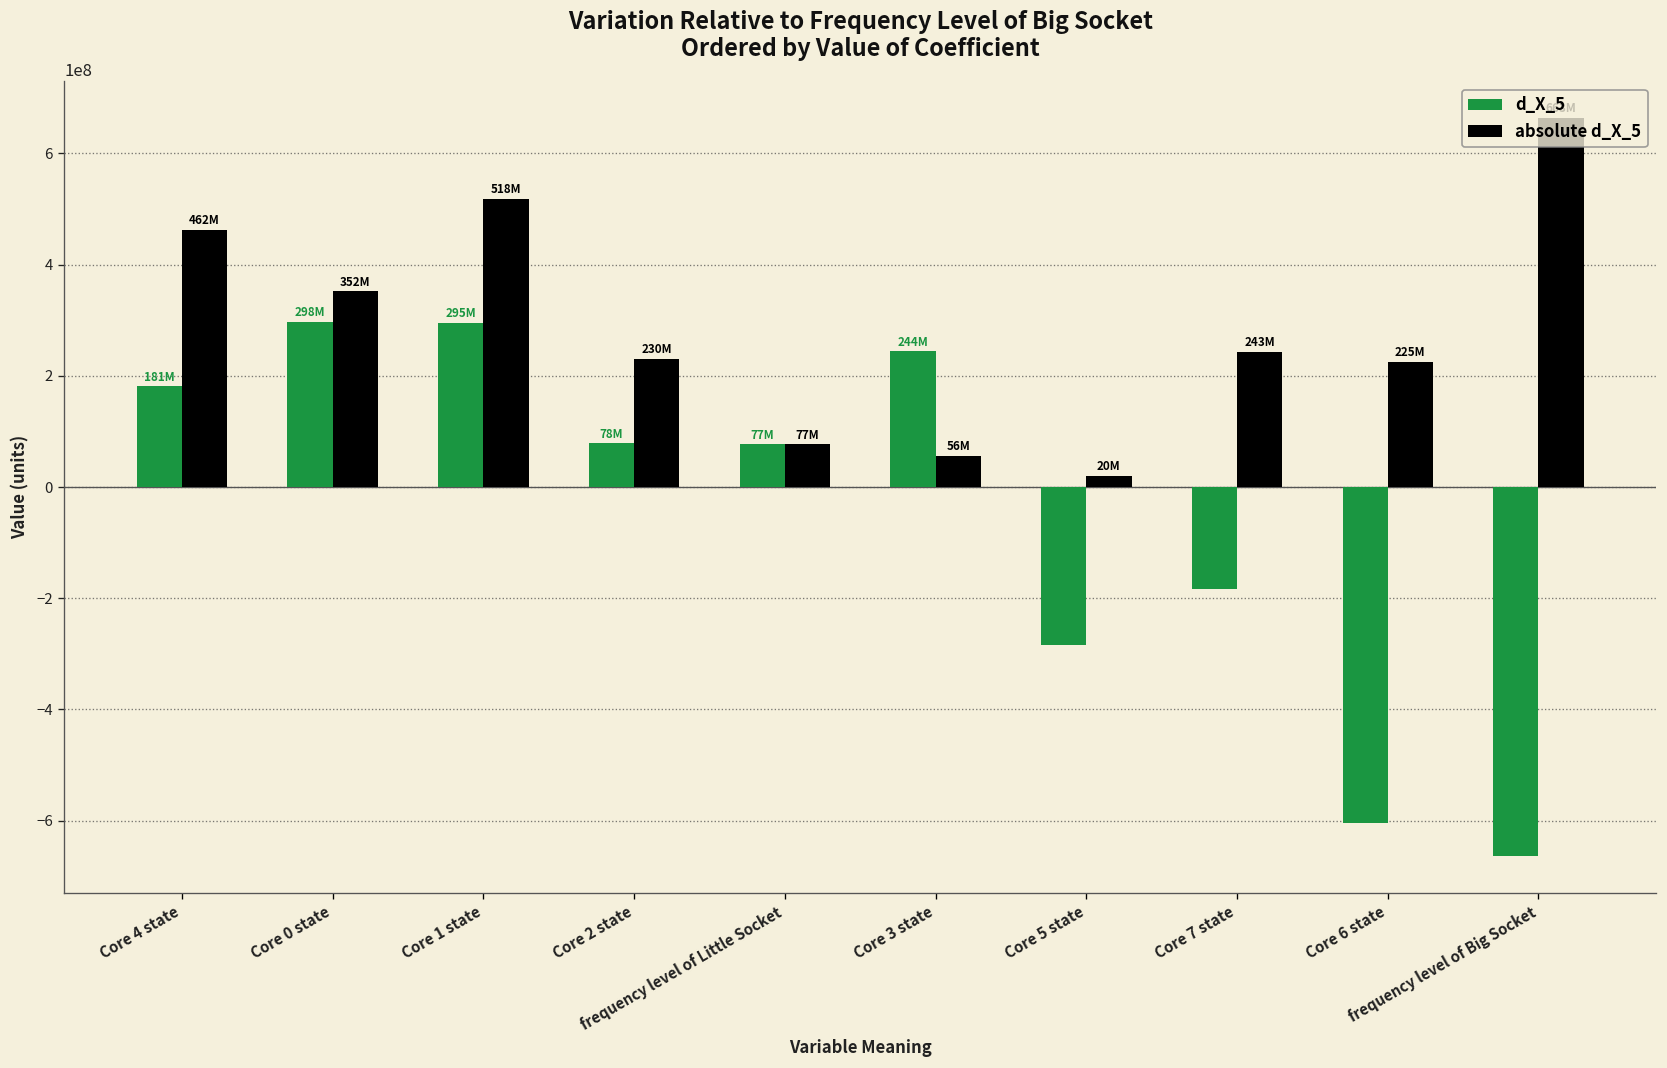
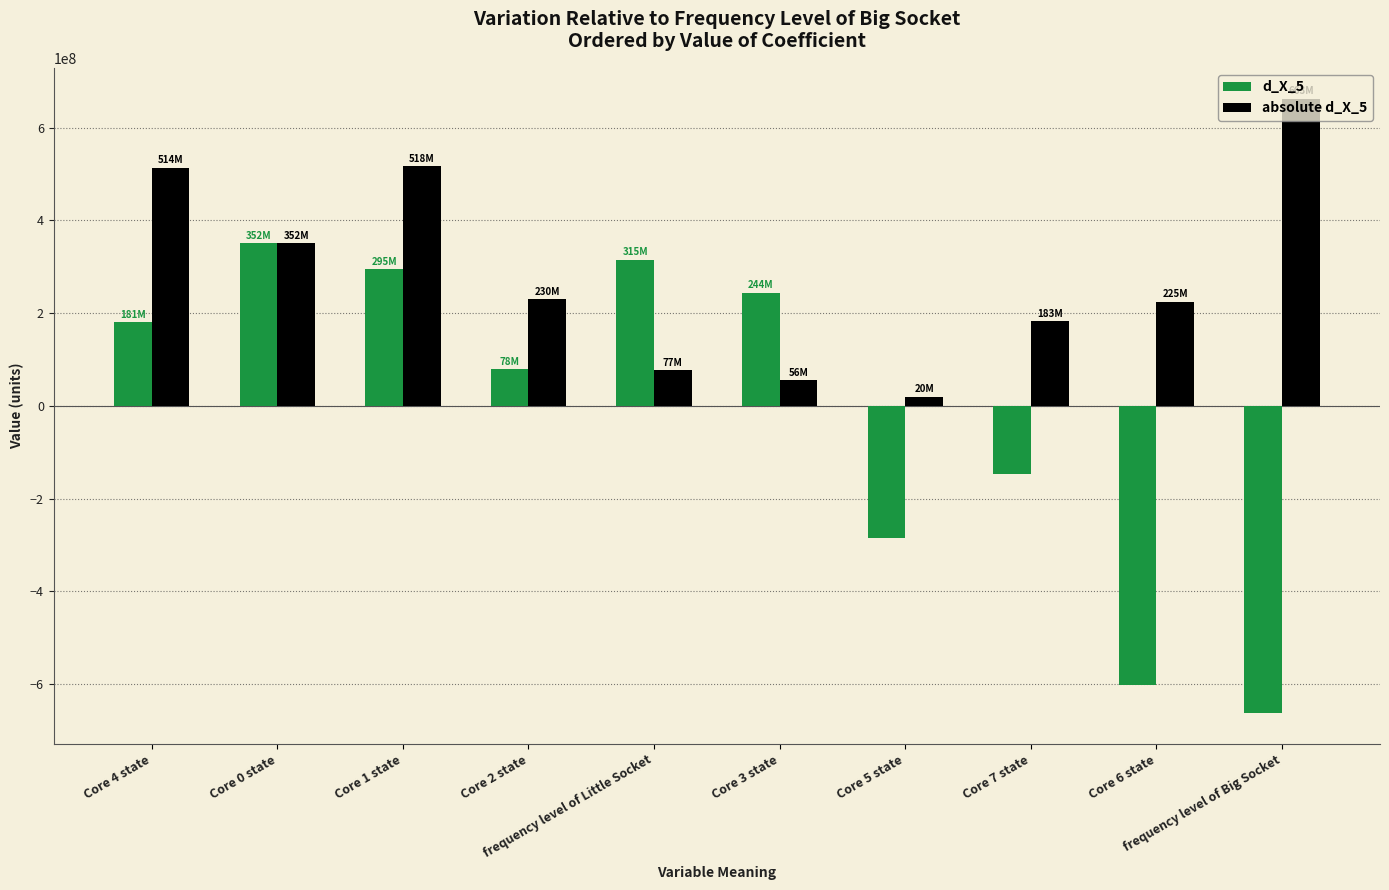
absolute d_X_5, Core 4 state: 462M -> 514M
d_X_5, Core 0 state: 298M -> 352M
d_X_5, frequency level of Little Socket: 77M -> 315M
d_X_5, Core 7 state: -180000000 -> -150000000
absolute d_X_5, Core 7 state: 243M -> 183M
